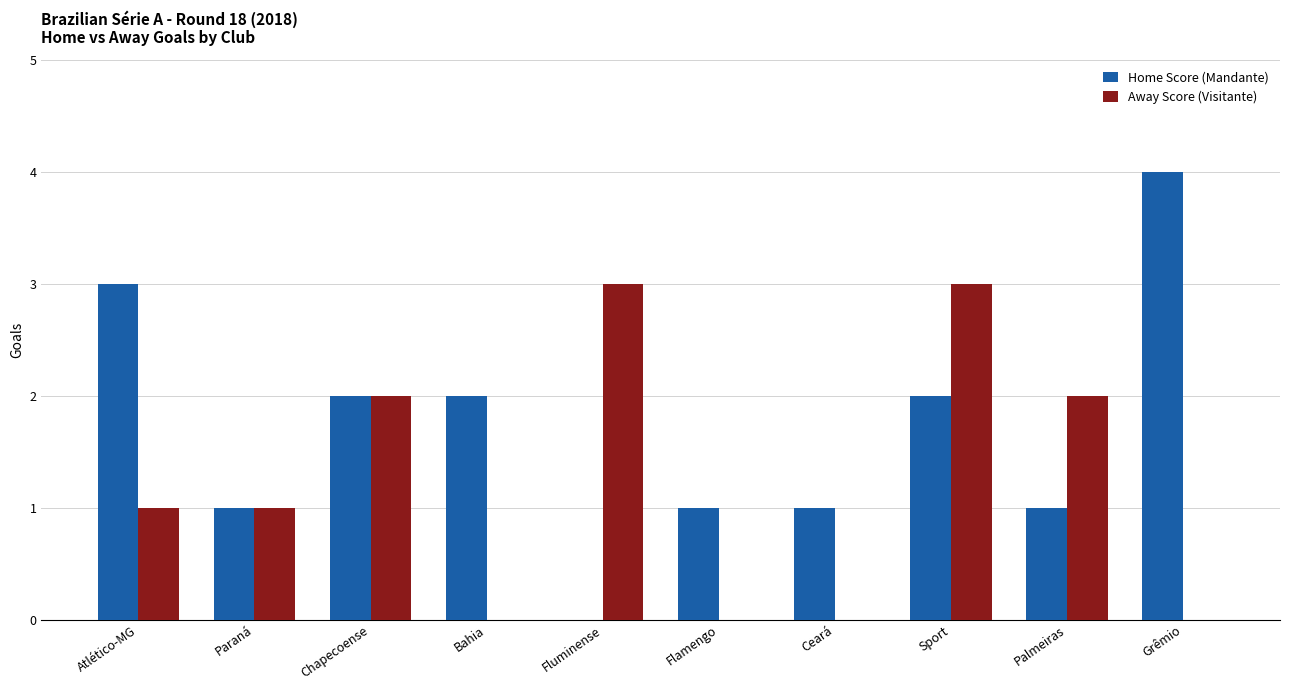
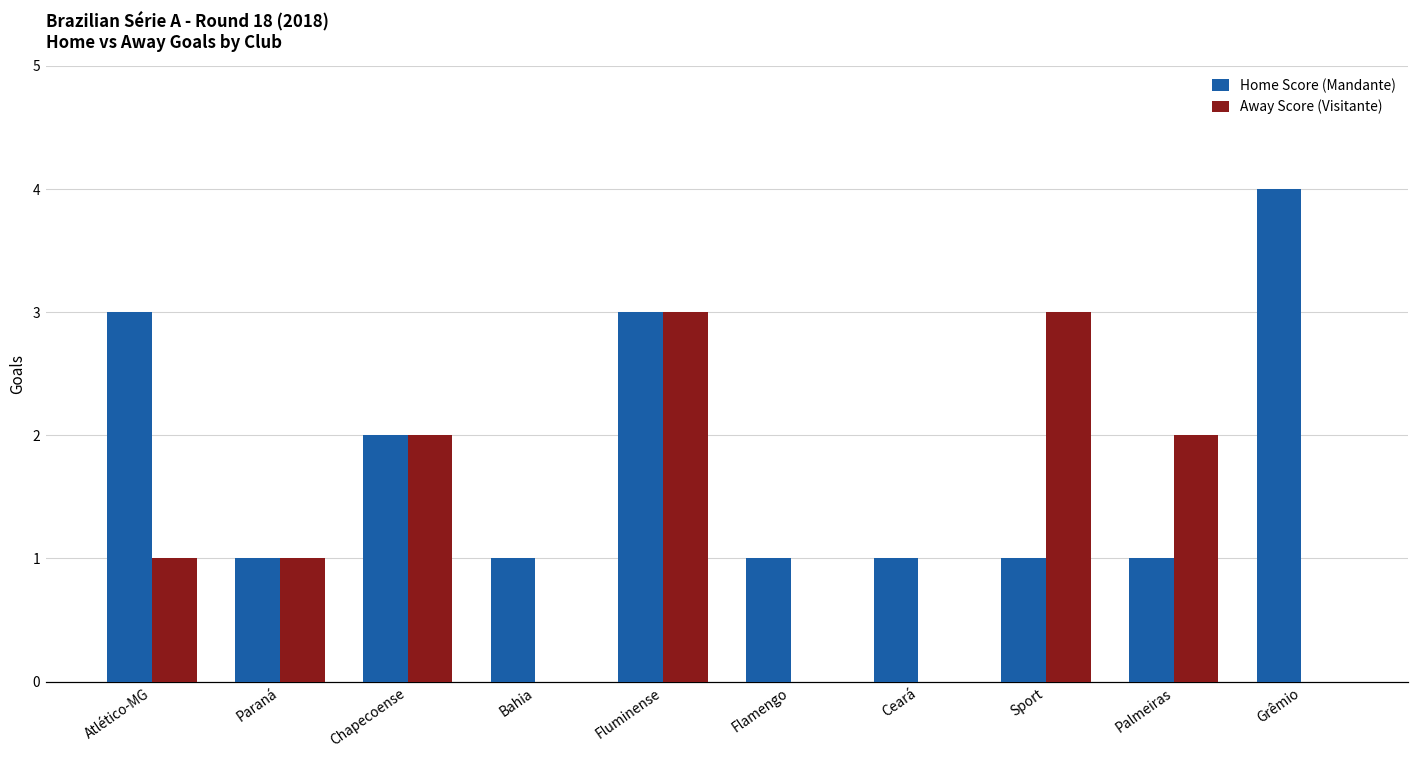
Home Score (Mandante), Bahia: 2 -> 1
Home Score (Mandante), Fluminense: 0 -> 3
Home Score (Mandante), Sport: 2 -> 1
